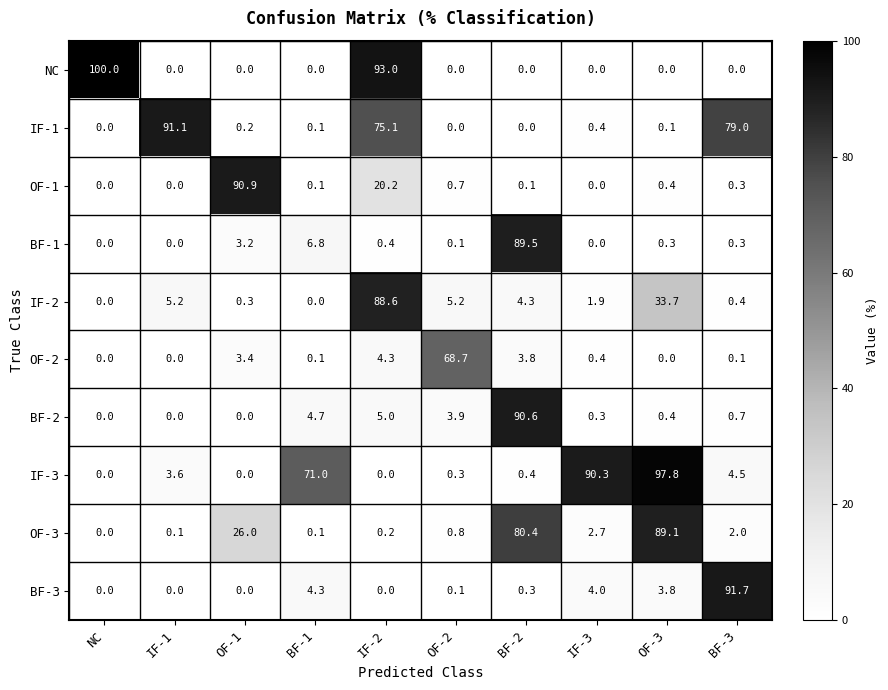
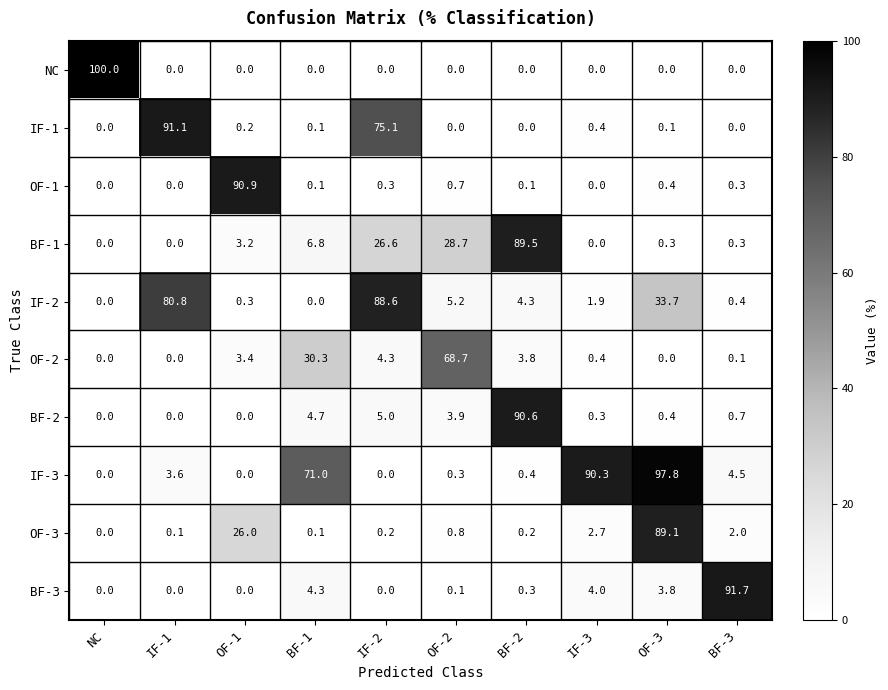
NC, IF-2: 93.0 -> 0.0
IF-1, BF-3: 79.0 -> 0.0
OF-1, IF-2: 20.2 -> 0.3
BF-1, IF-2: 0.4 -> 26.6
BF-1, OF-2: 0.1 -> 28.7
IF-2, IF-1: 5.2 -> 80.8
OF-2, BF-1: 0.1 -> 30.3
OF-3, BF-2: 80.4 -> 0.2
